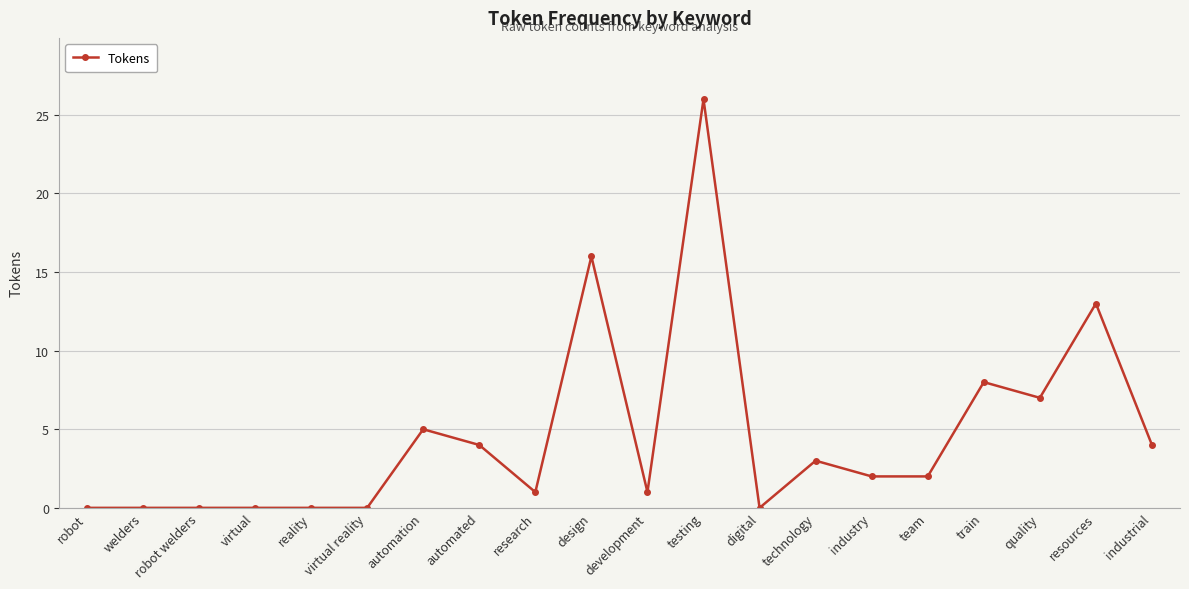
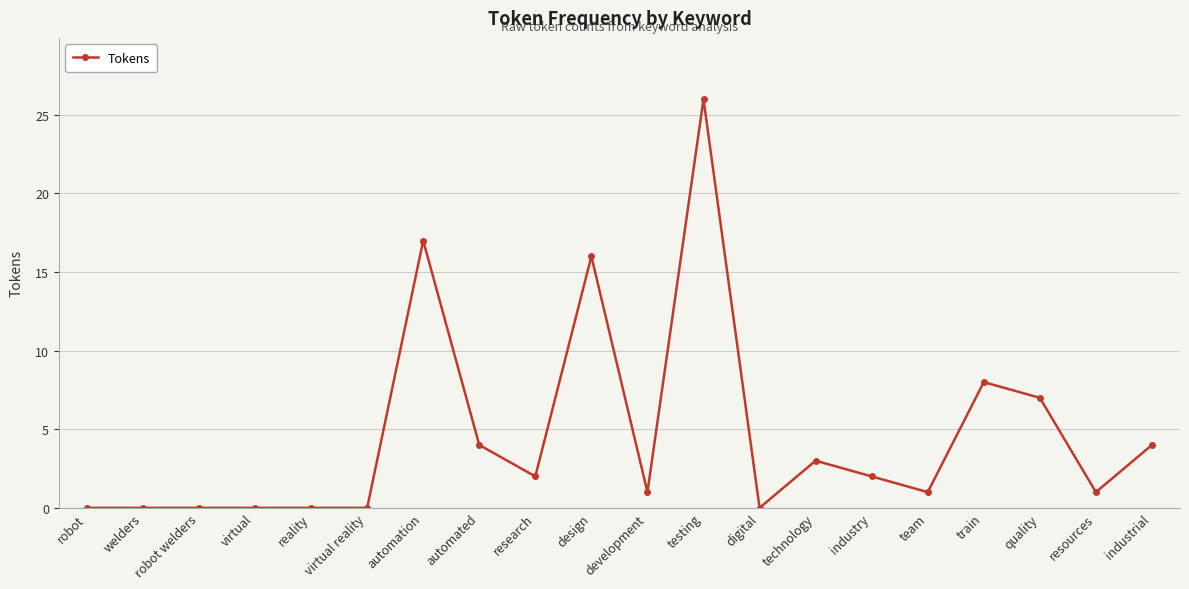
automation: 5 -> 17
research: 1 -> 2
team: 2 -> 1
resources: 13 -> 1
